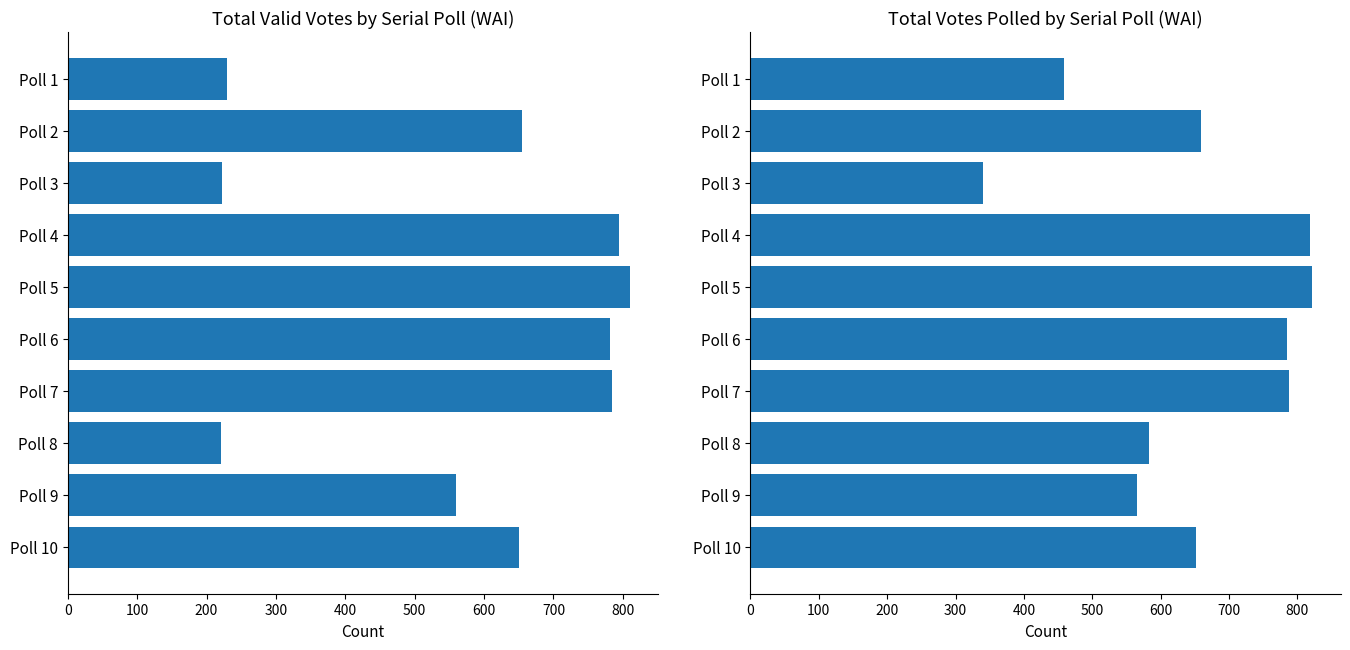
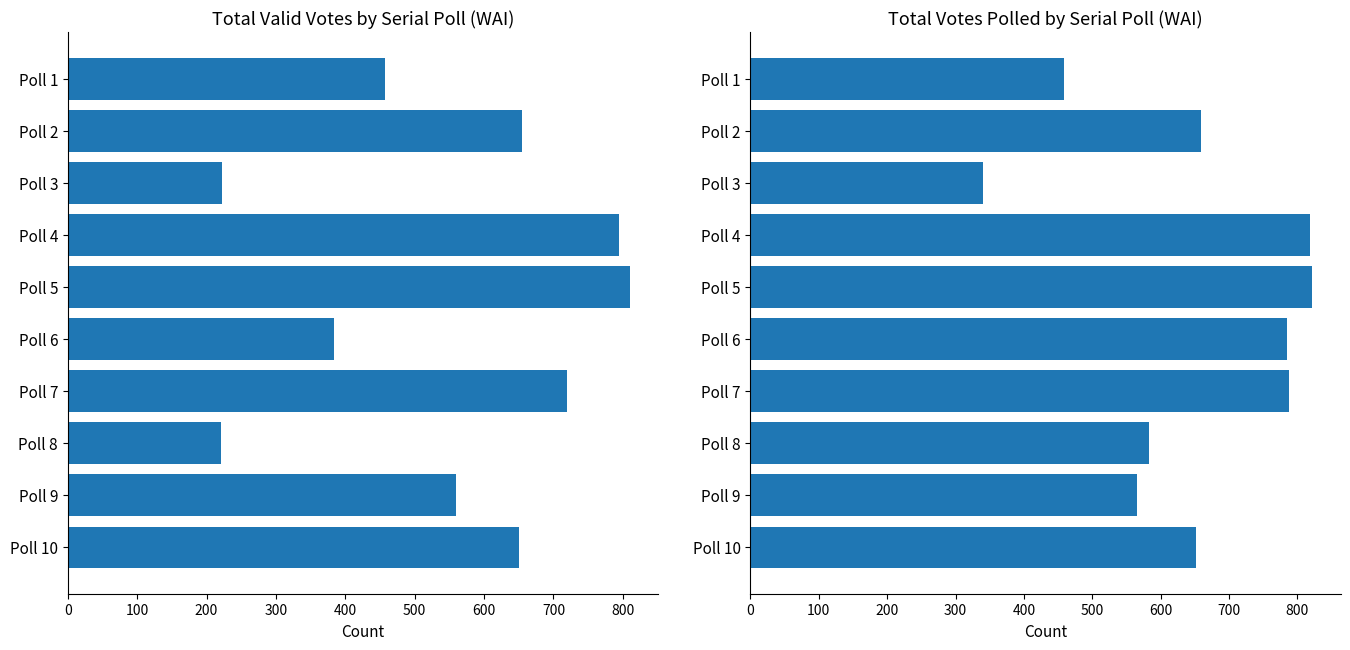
Total Valid Votes by Serial Poll (WAI), Poll 1: 230 -> 460
Total Valid Votes by Serial Poll (WAI), Poll 6: 780 -> 380
Total Valid Votes by Serial Poll (WAI), Poll 7: 780 -> 720
